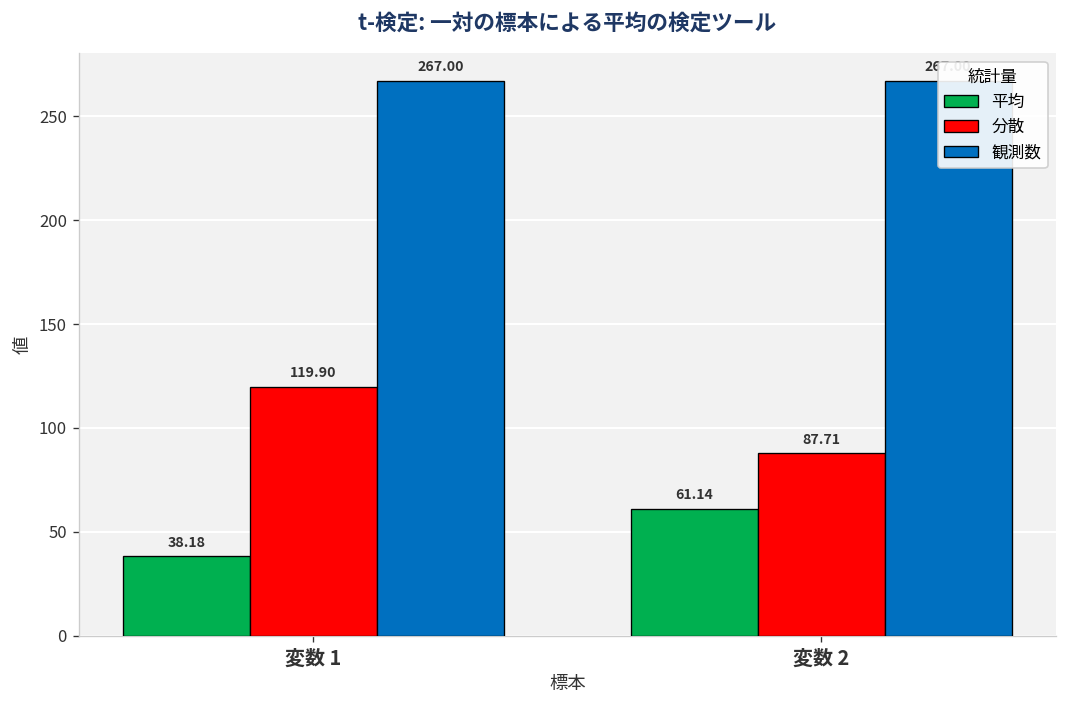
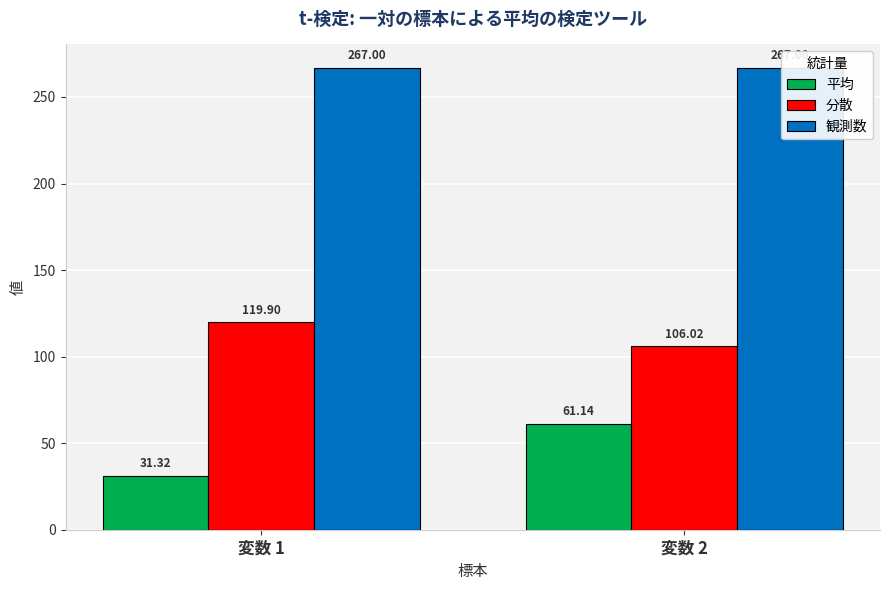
平均, 変数 1: 38.18 -> 31.32
分散, 変数 2: 87.71 -> 106.02
